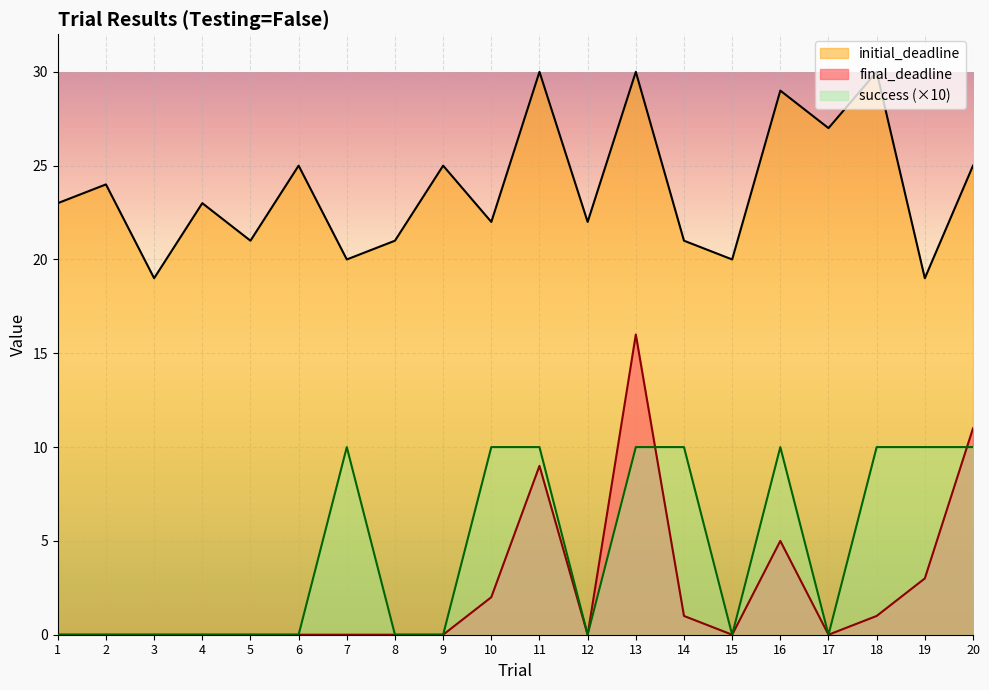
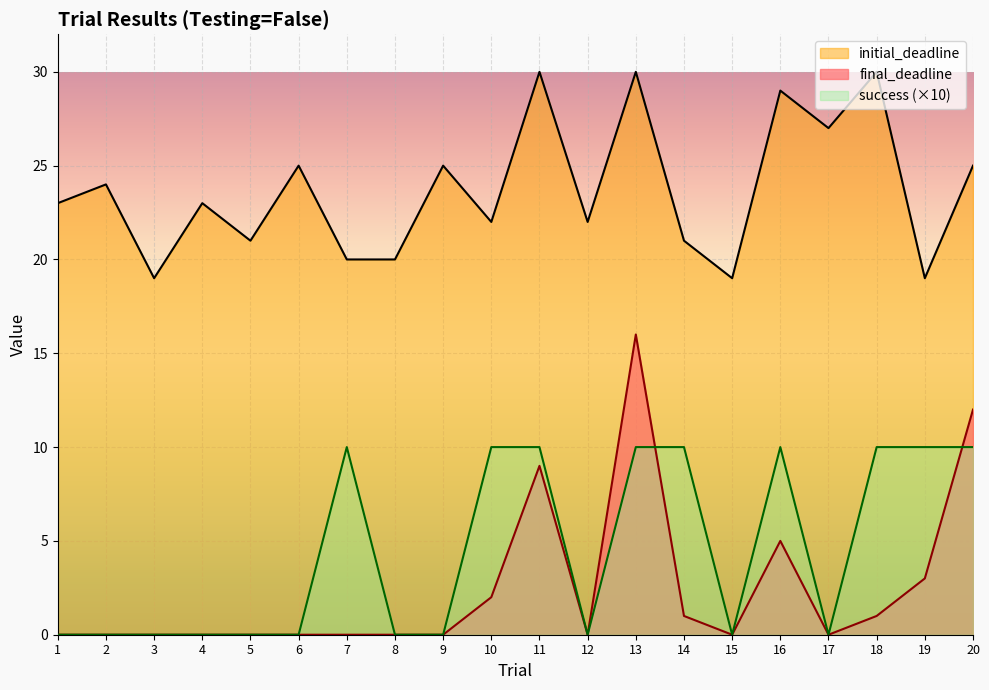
initial_deadline, 8: 21 -> 20
initial_deadline, 15: 20 -> 19
final_deadline, 20: 11 -> 12
